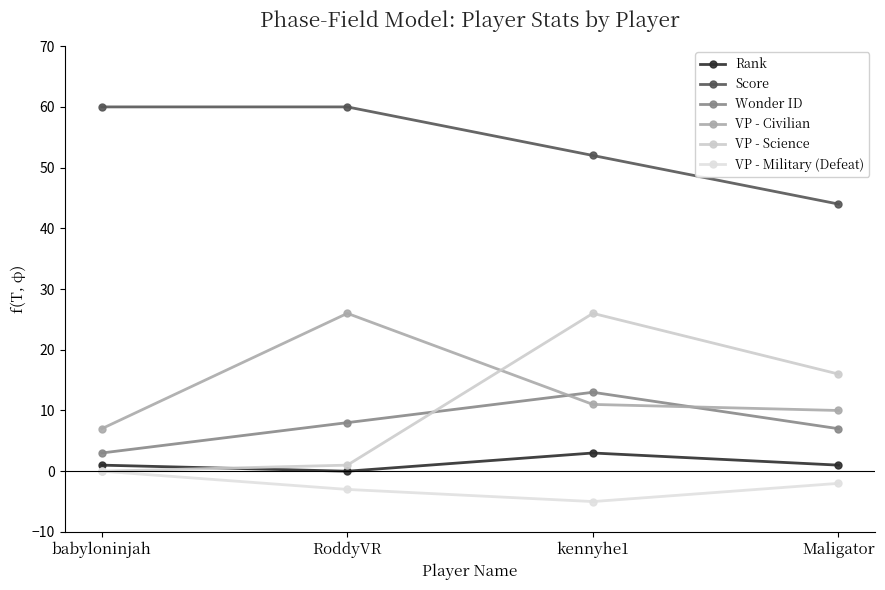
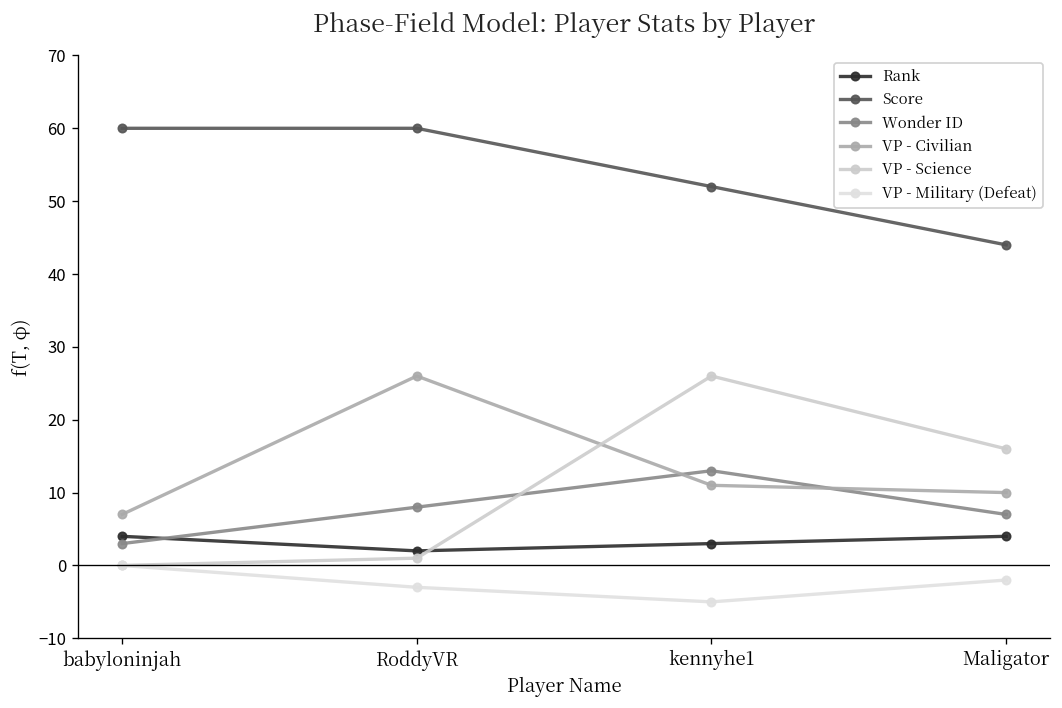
Rank, babyloninjah: 1 -> 4
Rank, RoddyVR: 0 -> 2
Rank, Maligator: 1 -> 4
